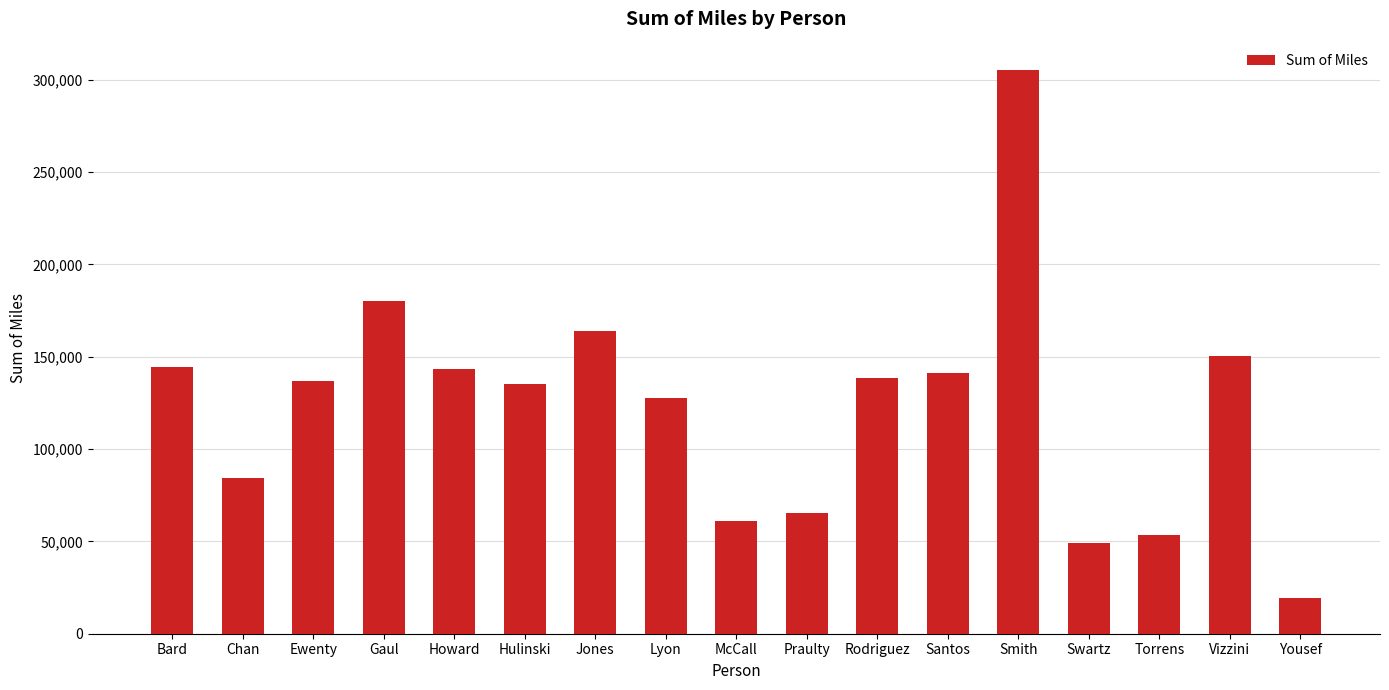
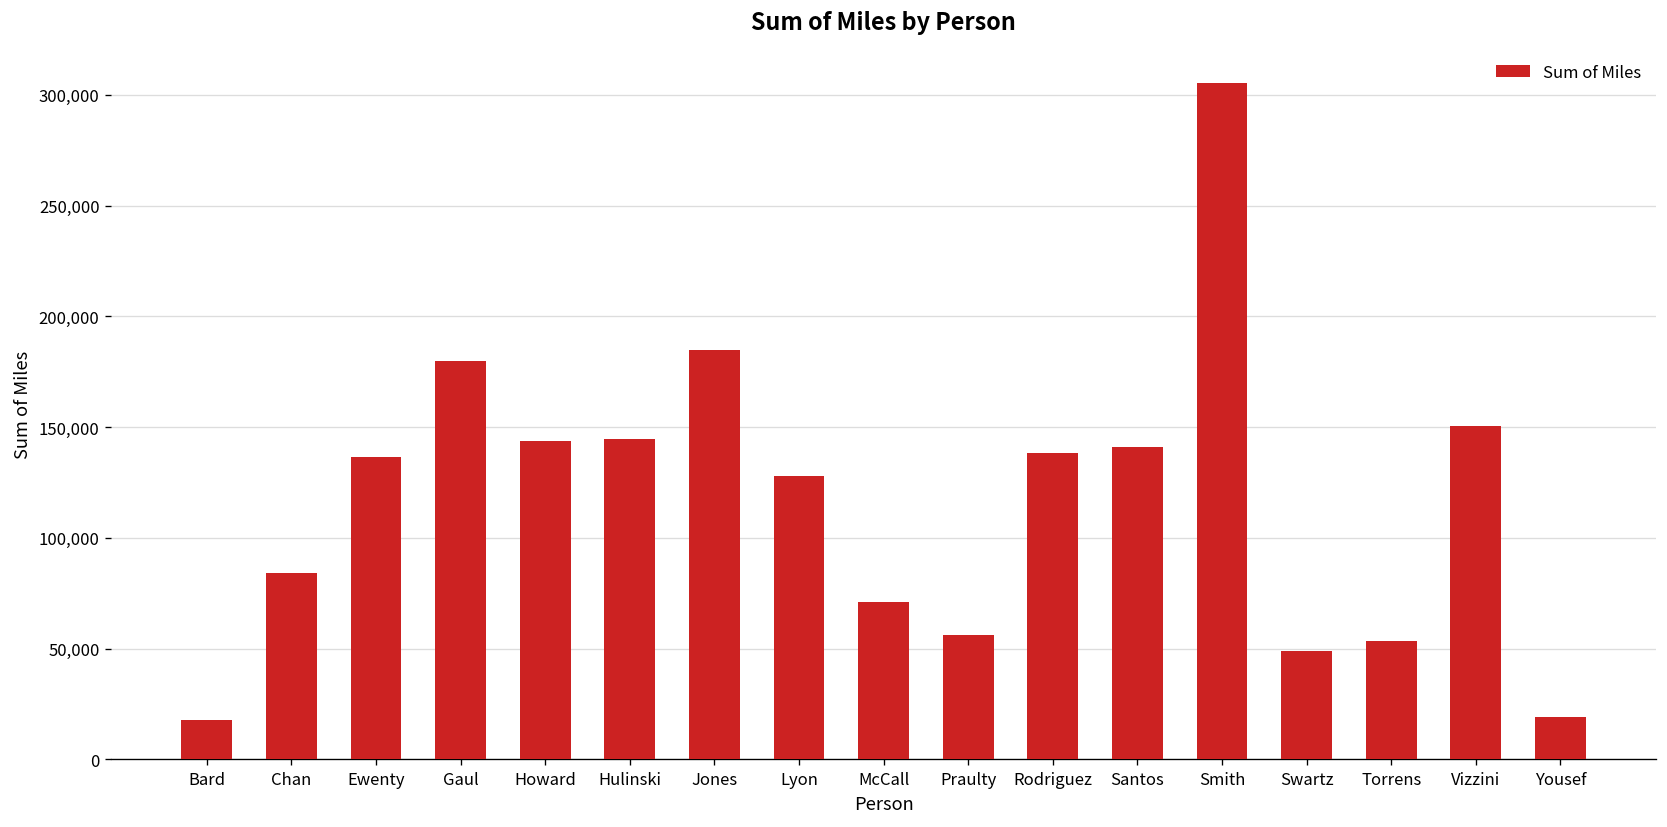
Bard: 145,000 -> 18,000
Hulinski: 135,000 -> 145,000
Jones: 164,000 -> 185,000
McCall: 61,000 -> 71,000
Praulty: 65,000 -> 56,000
